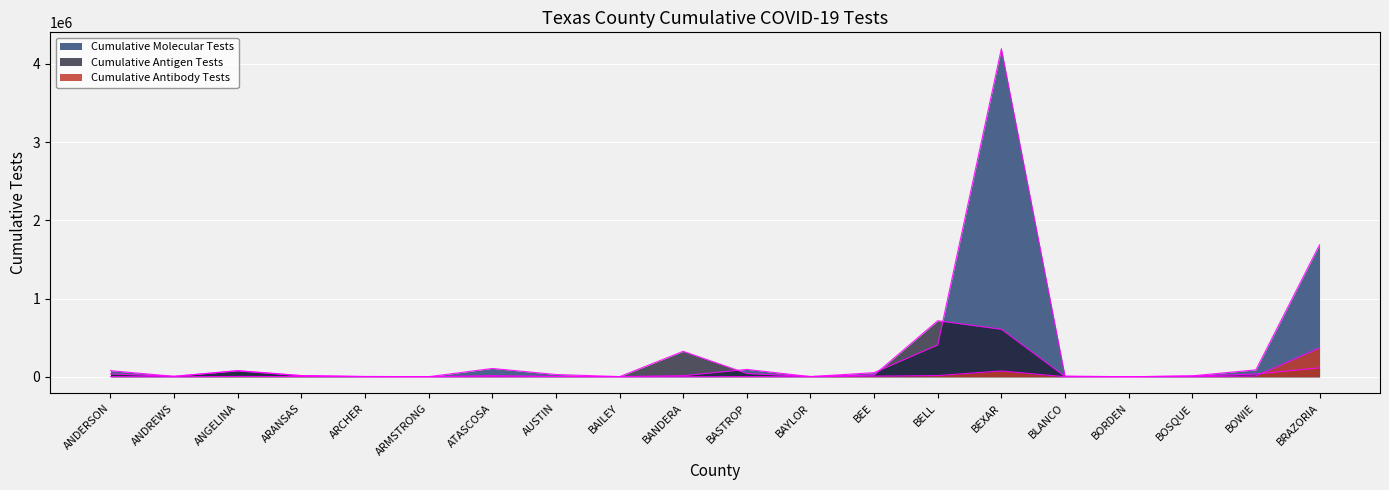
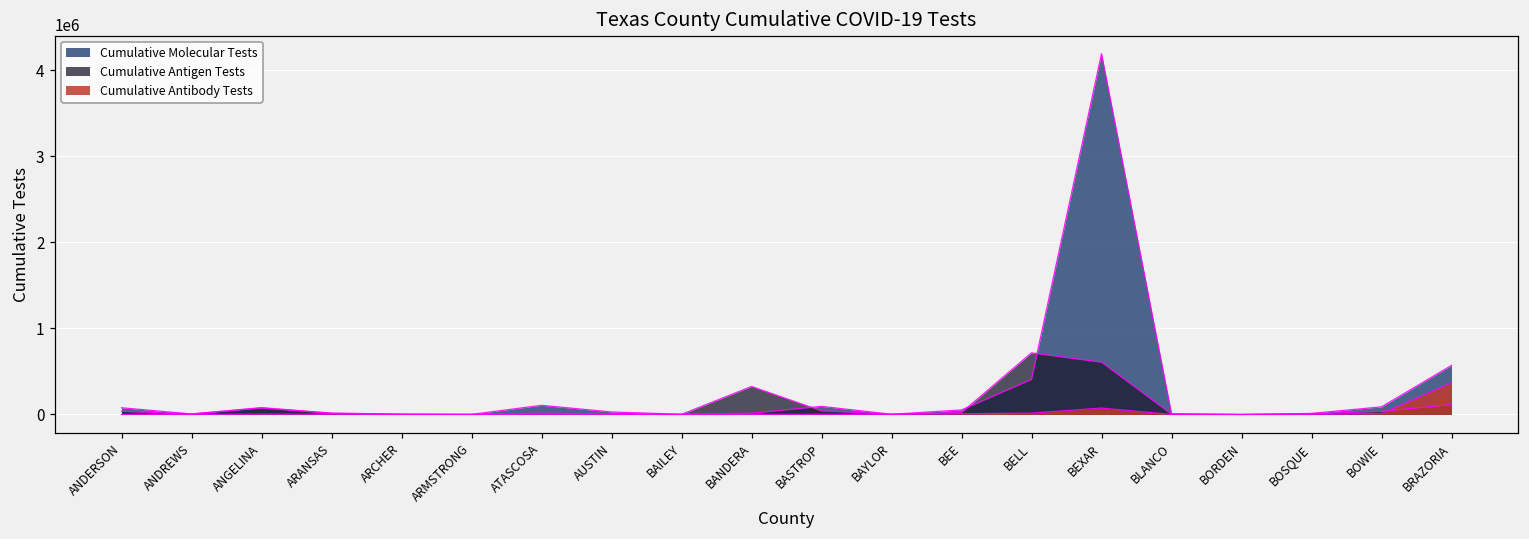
Cumulative Molecular Tests, BRAZORIA: 1700000 -> 600000
